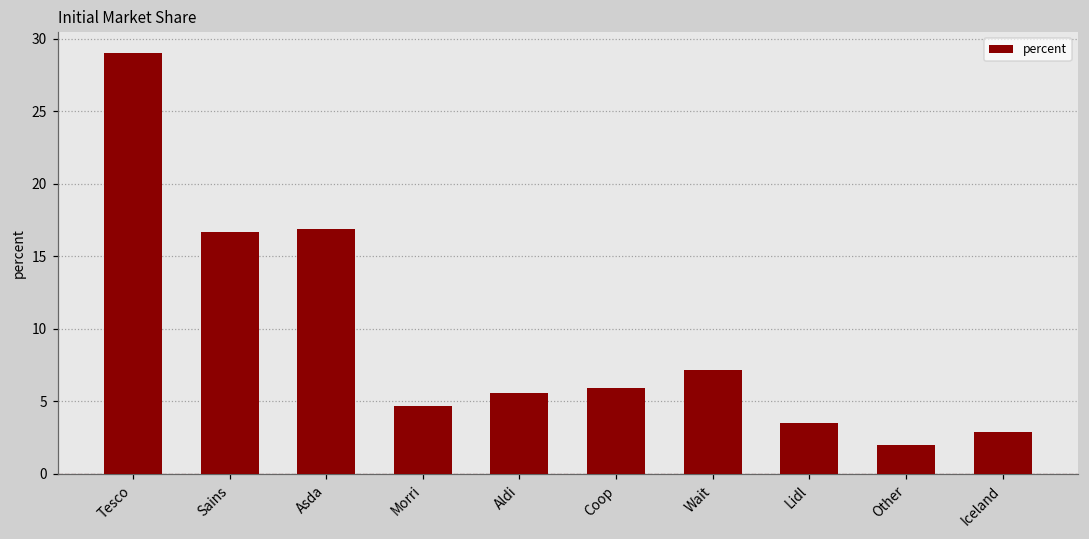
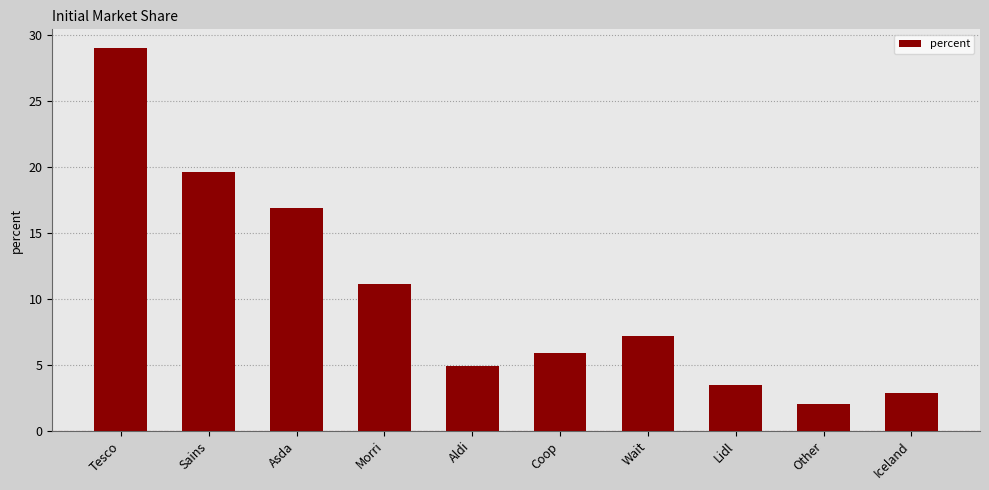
Sains: 16.7 -> 19.6
Morri: 4.7 -> 11.1
Aldi: 5.6 -> 4.9
